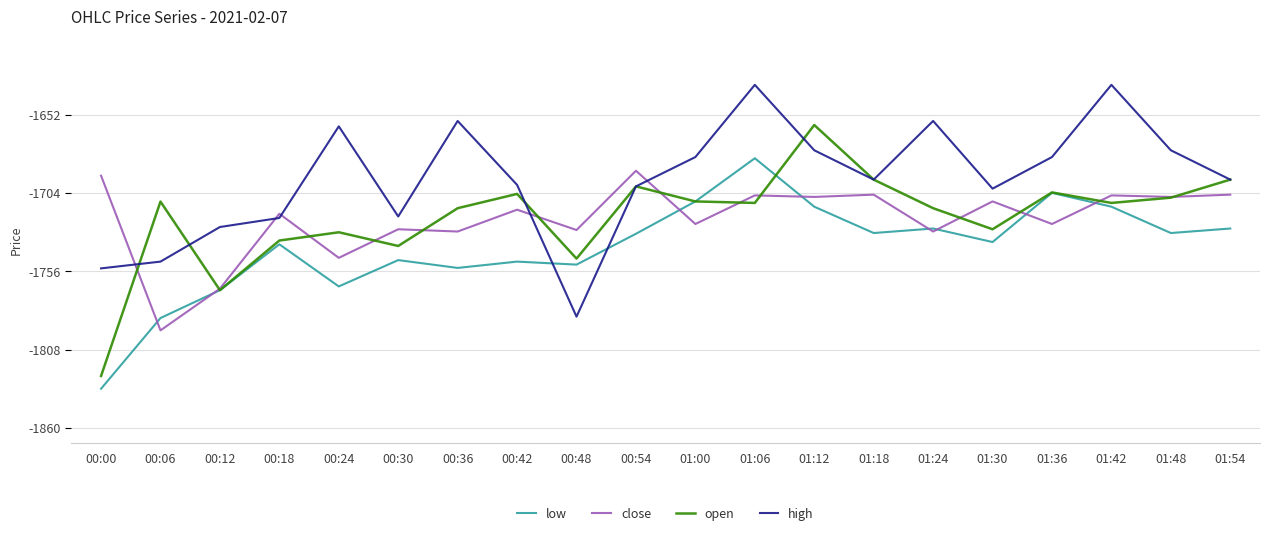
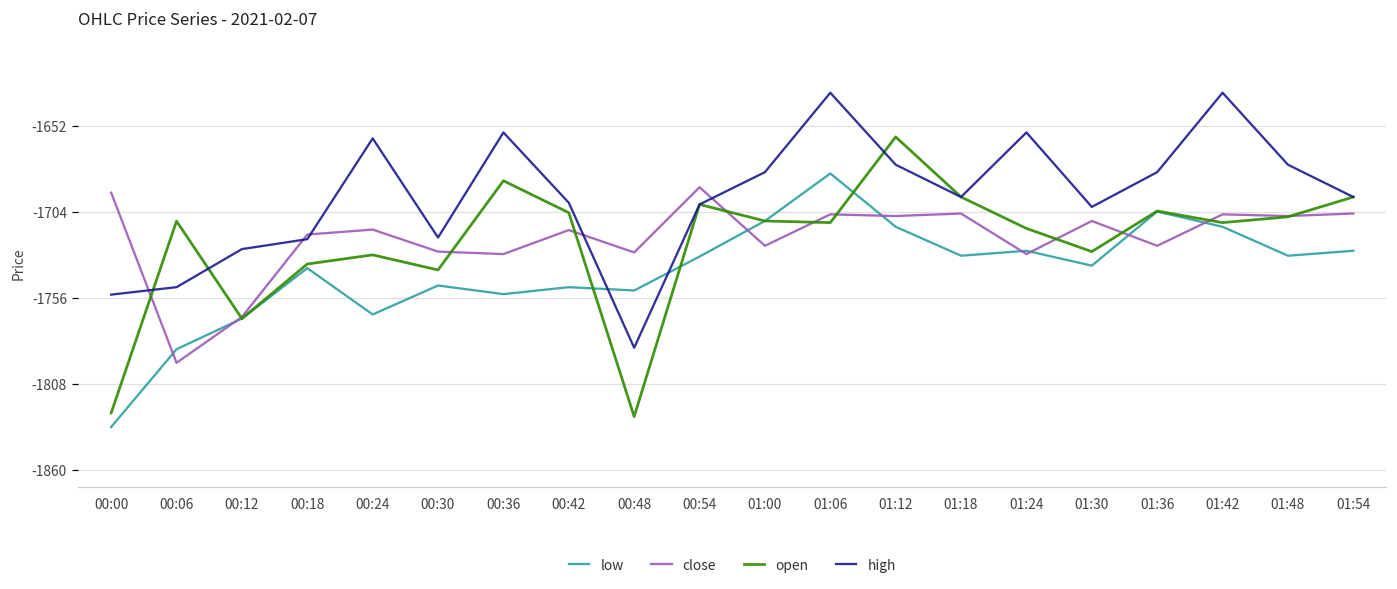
close, 00:24: -1747 -> -1715
open, 00:36: -1714 -> -1685
open, 00:48: -1748 -> -1828
